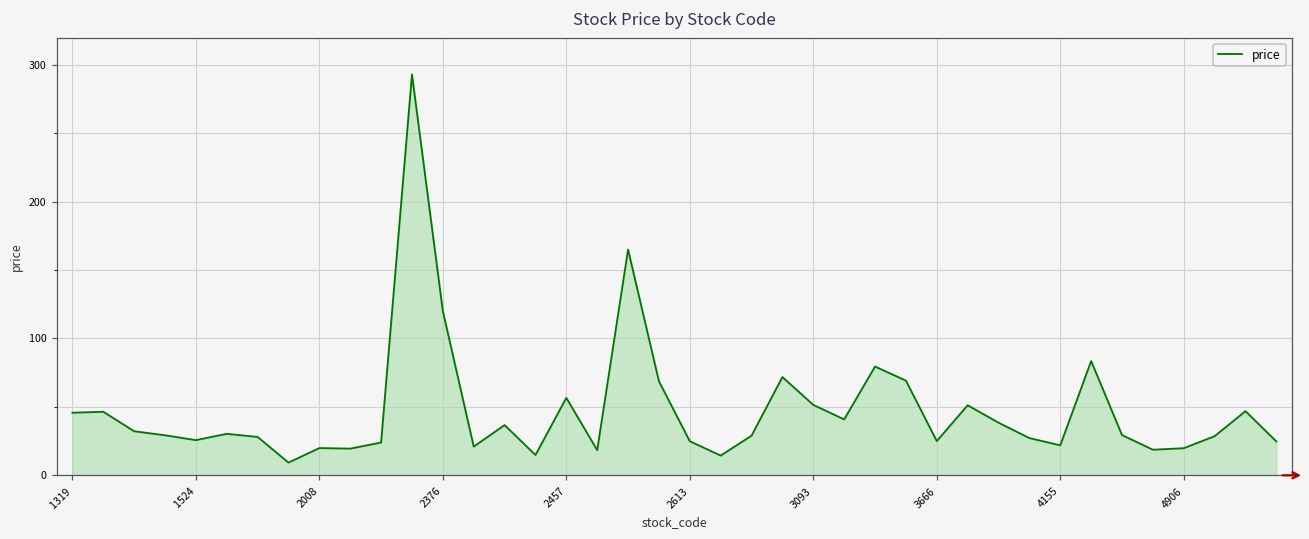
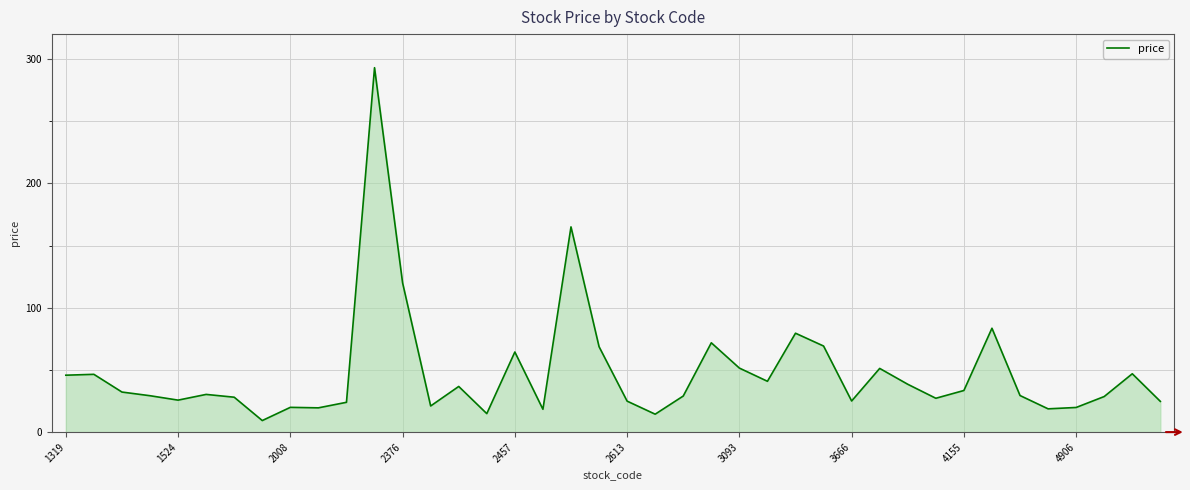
2457: 57 -> 64
4155: 22 -> 33
